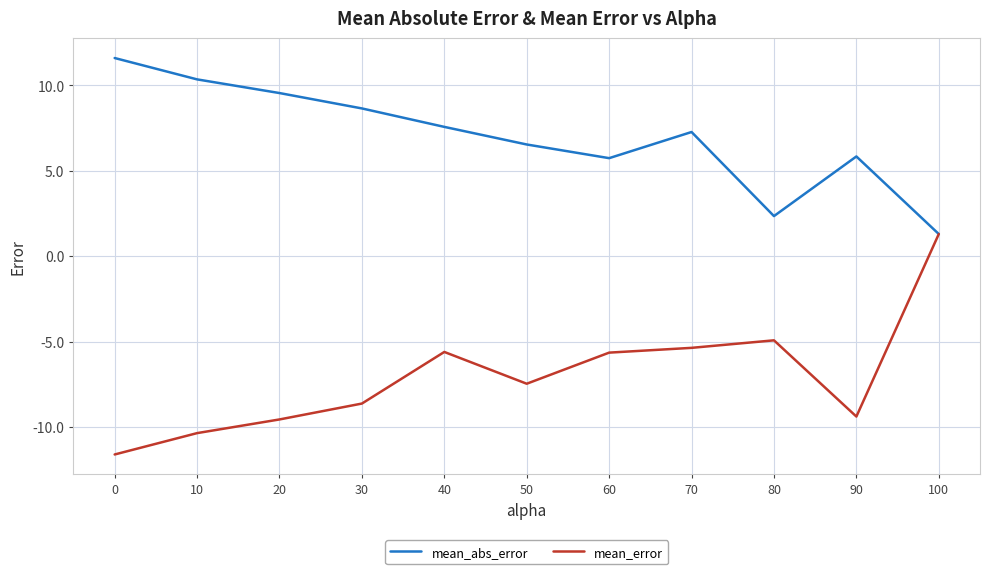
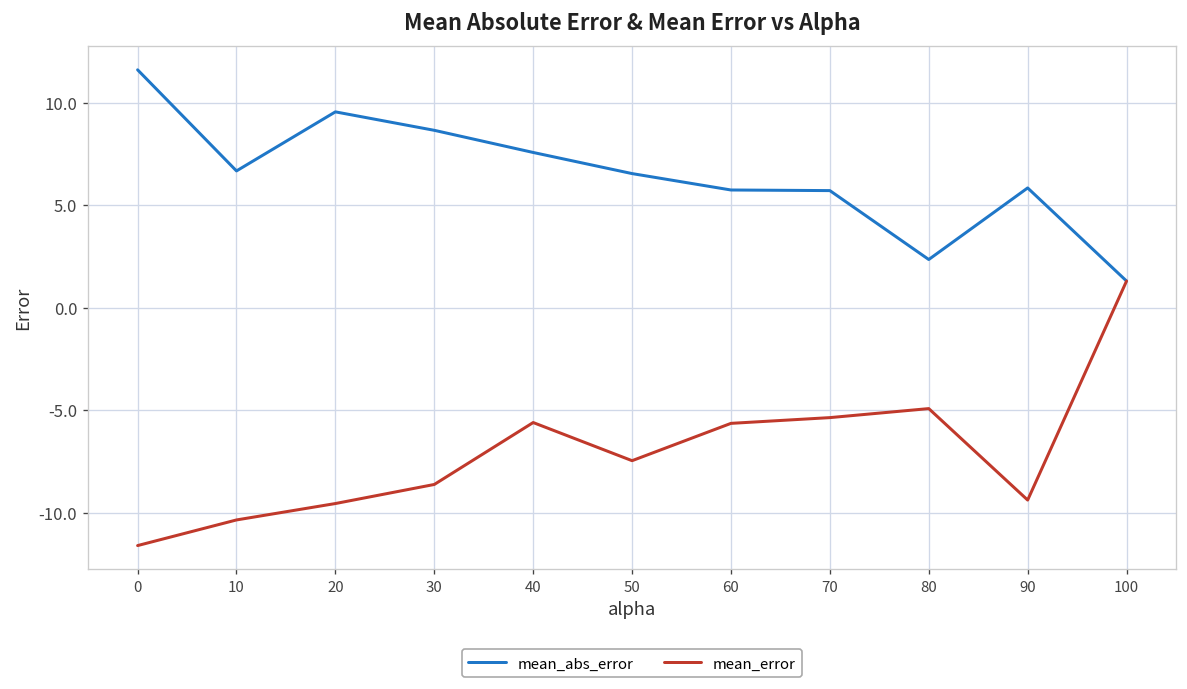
mean_abs_error, 10: 10.4 -> 6.7
mean_abs_error, 70: 7.3 -> 5.7
